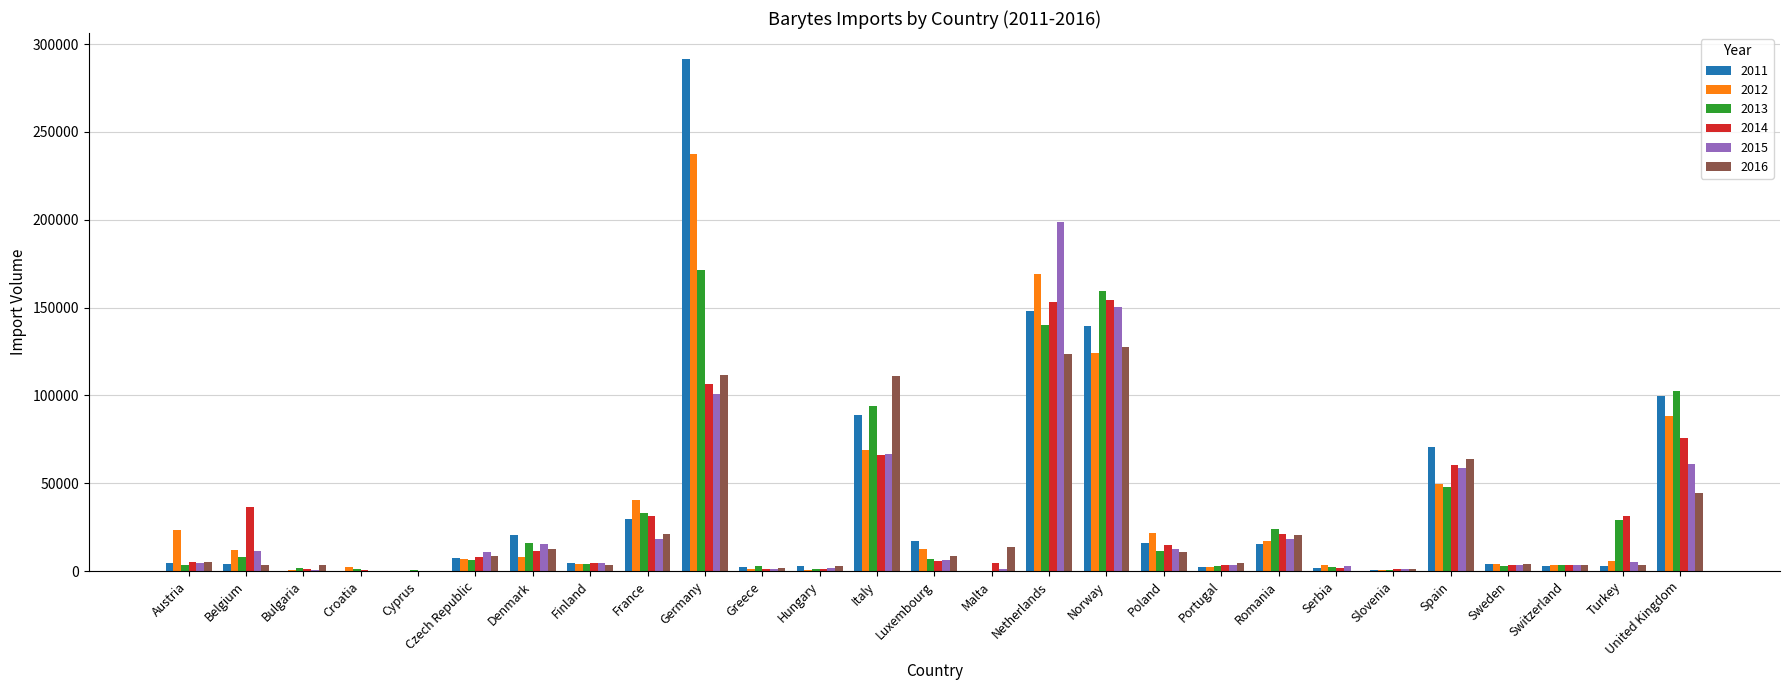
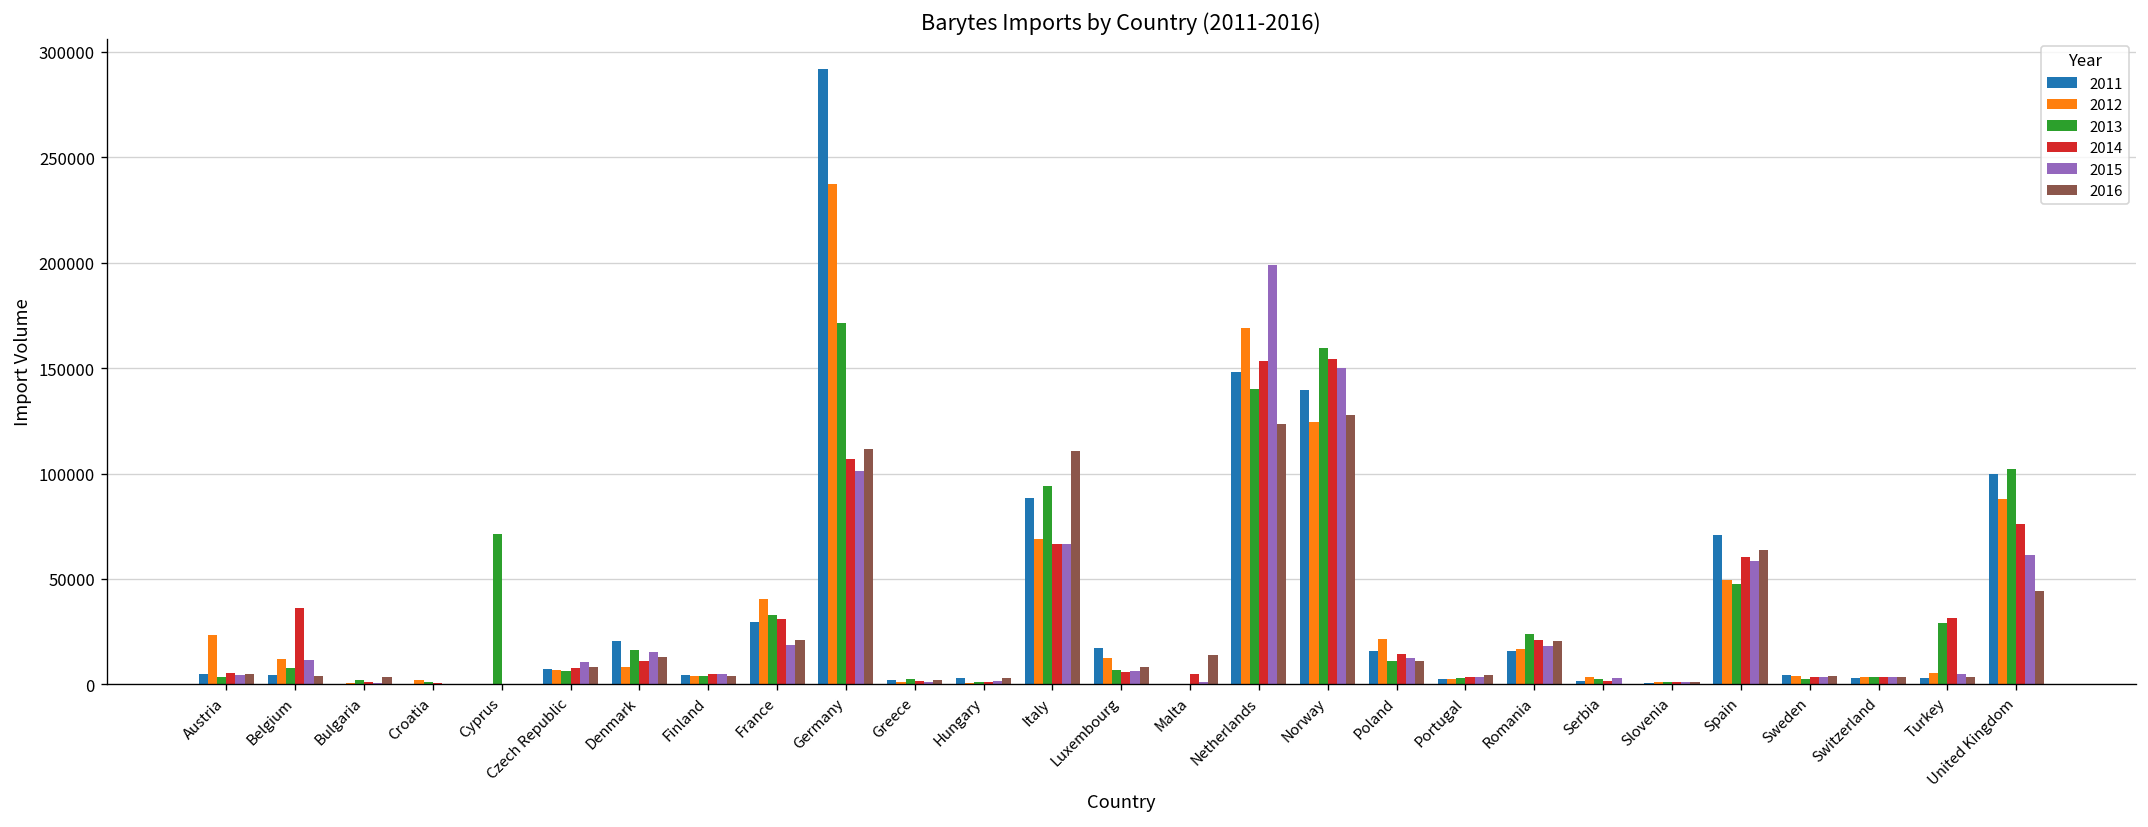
2013, Cyprus: 1000 -> 71000
